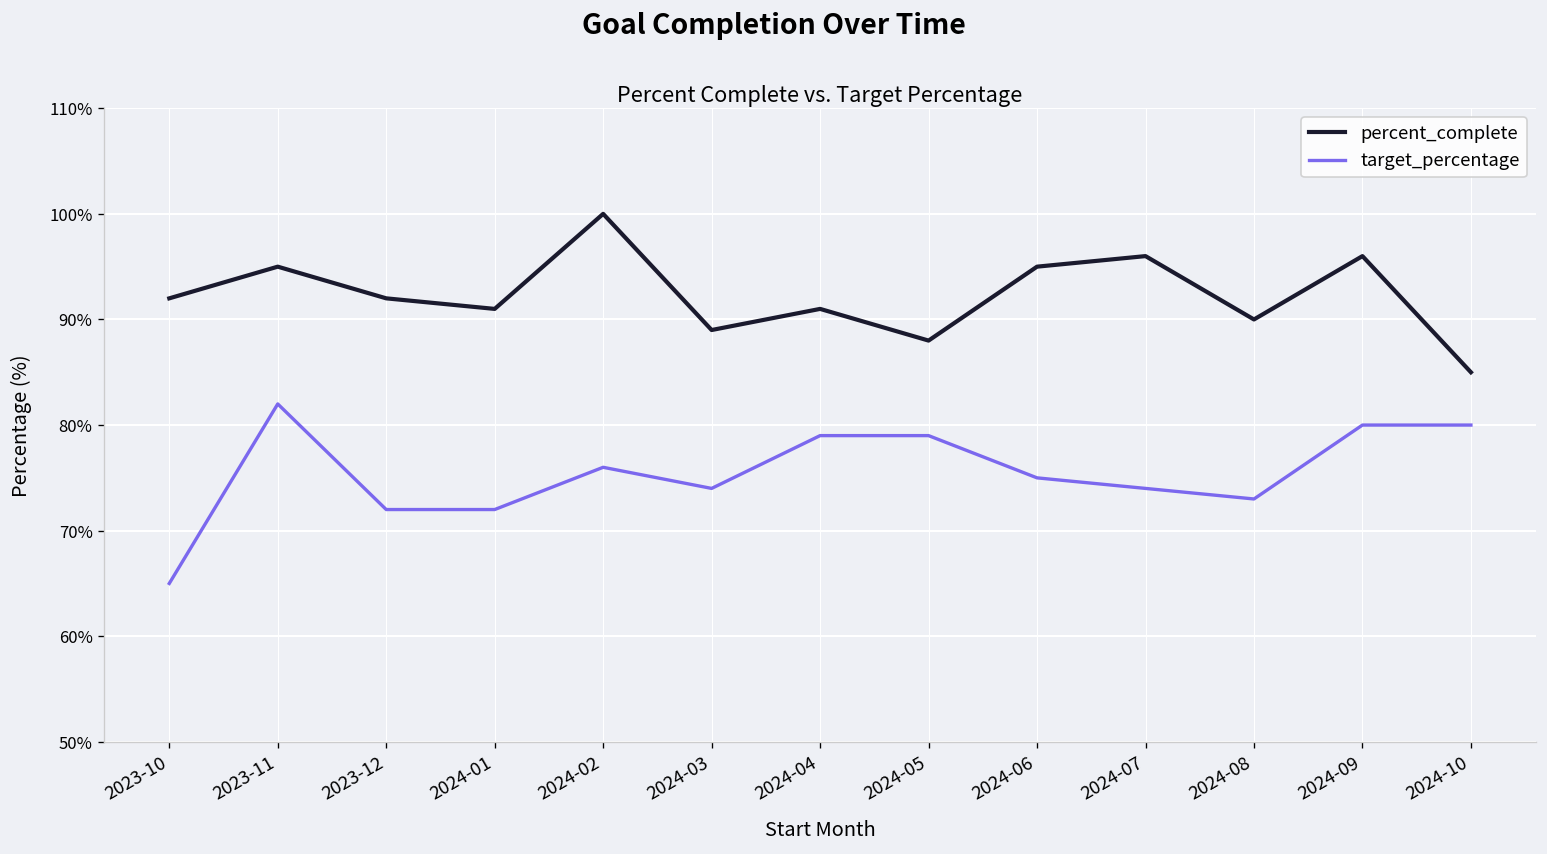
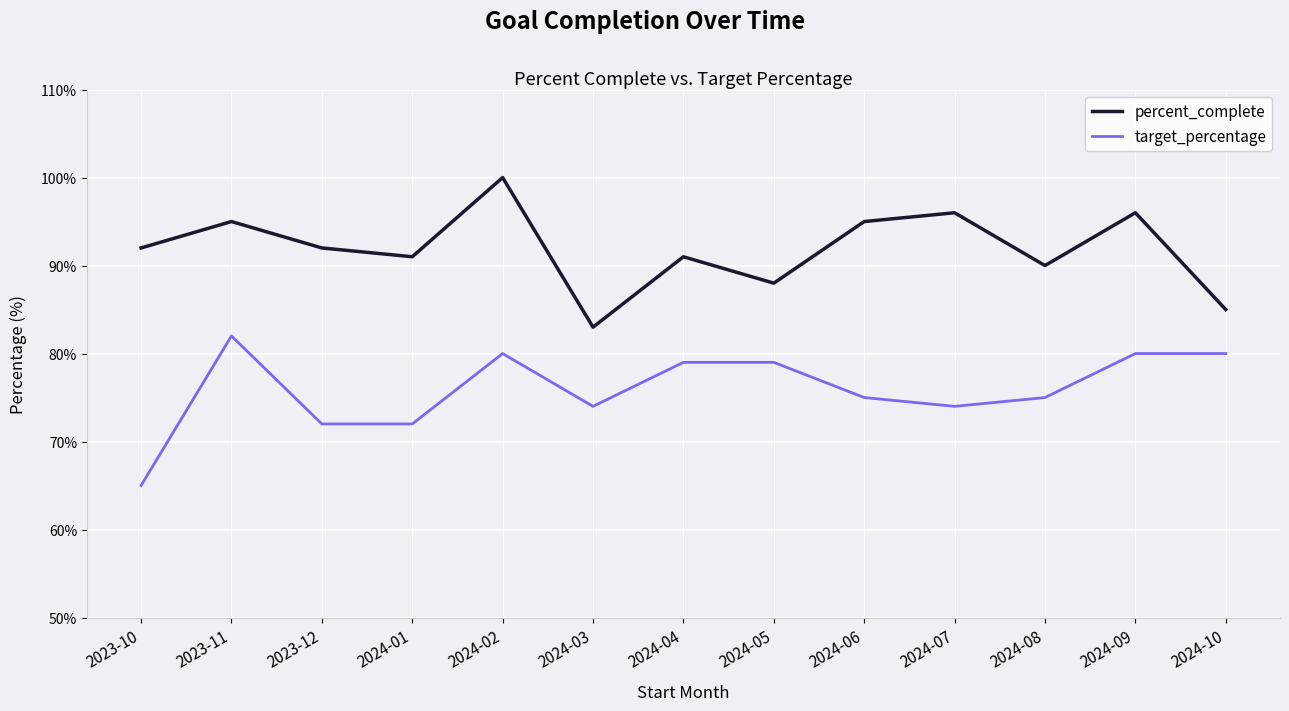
target_percentage, 2024-02: 76% -> 80%
percent_complete, 2024-03: 89% -> 83%
target_percentage, 2024-08: 73% -> 75%
